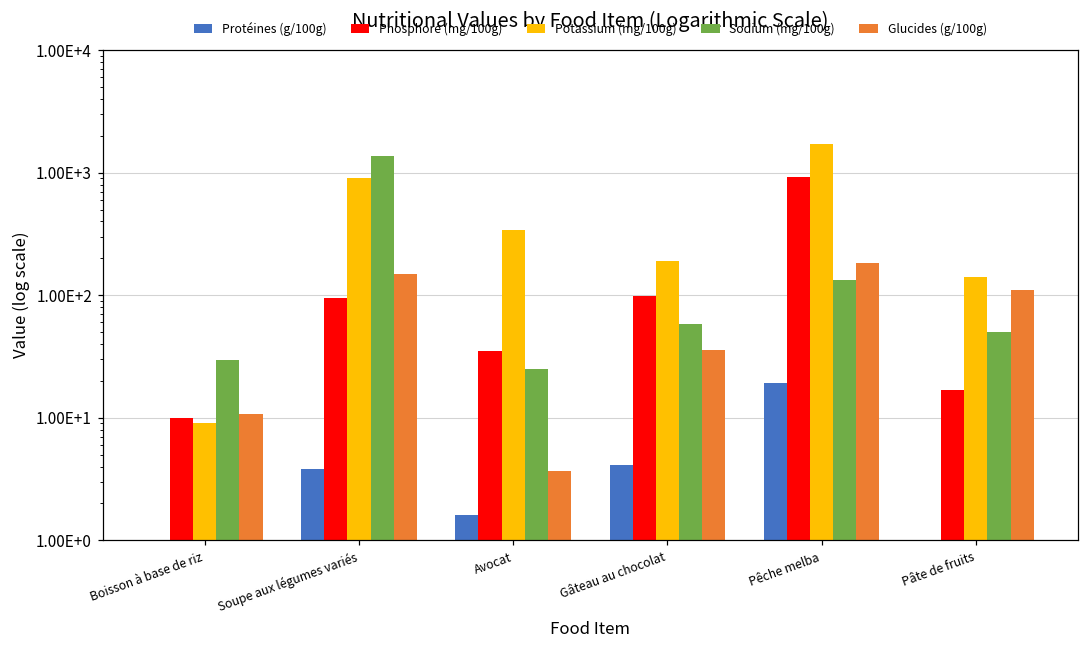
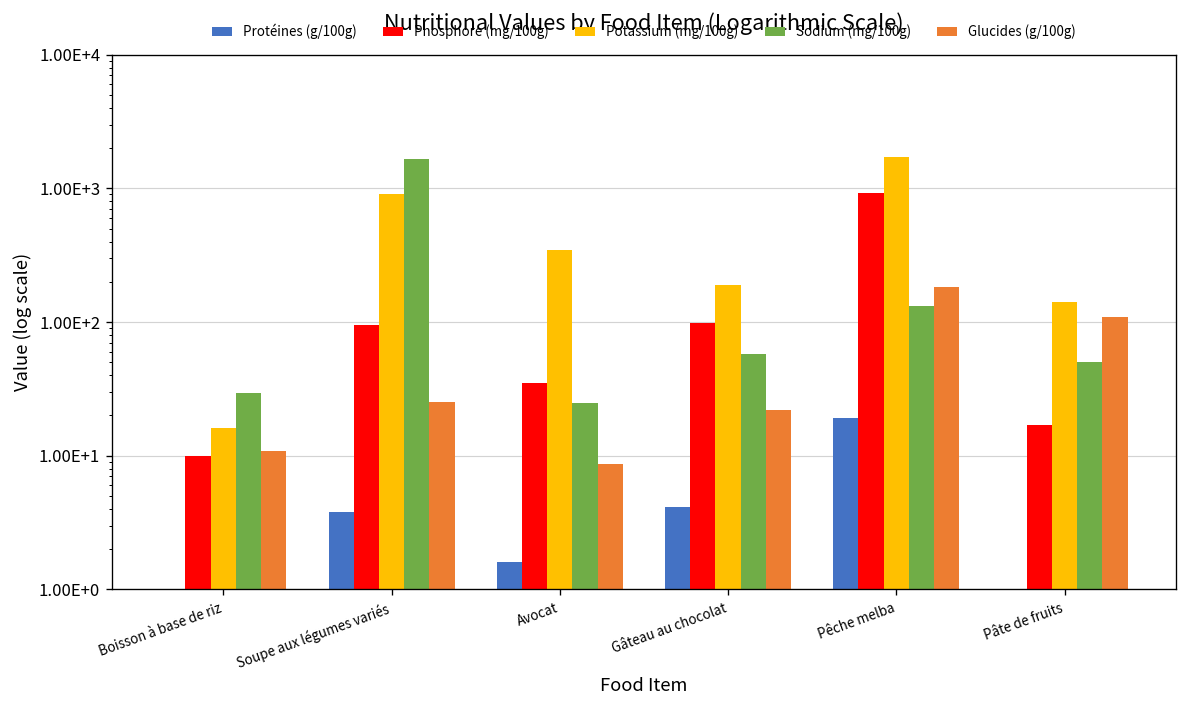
Potassium (mg/100g), Boisson à base de riz: 9 -> 16
Sodium (mg/100g), Soupe aux légumes variés: 1400 -> 1700
Glucides (g/100g), Soupe aux légumes variés: 150 -> 25
Glucides (g/100g), Avocat: 3.7 -> 9
Glucides (g/100g), Gâteau au chocolat: 35 -> 22
